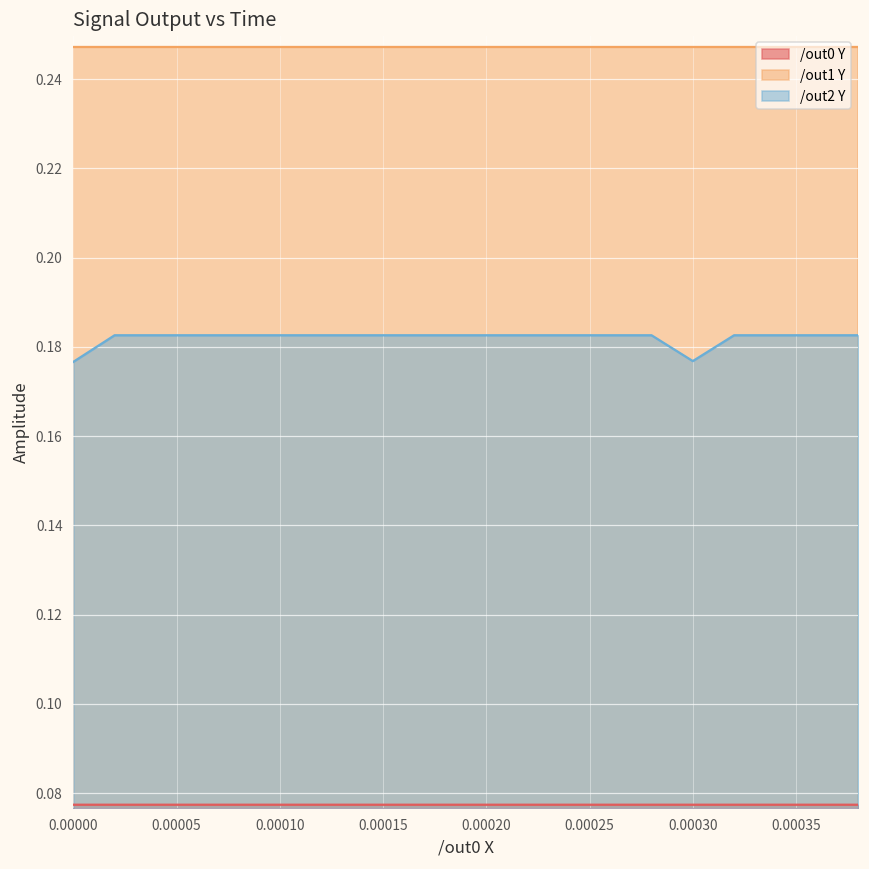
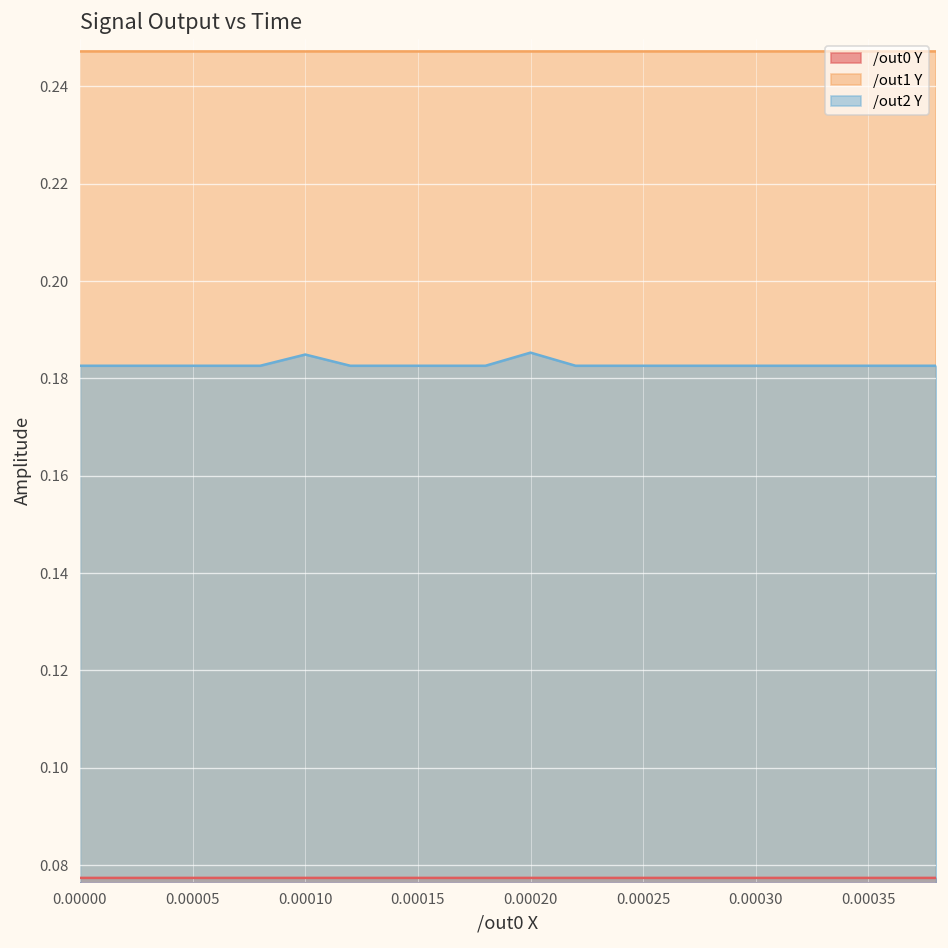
/out2 Y, 0.00000: 0.177 -> 0.183
/out2 Y, 0.00010: 0.183 -> 0.185
/out2 Y, 0.00020: 0.183 -> 0.185
/out2 Y, 0.00030: 0.177 -> 0.183
